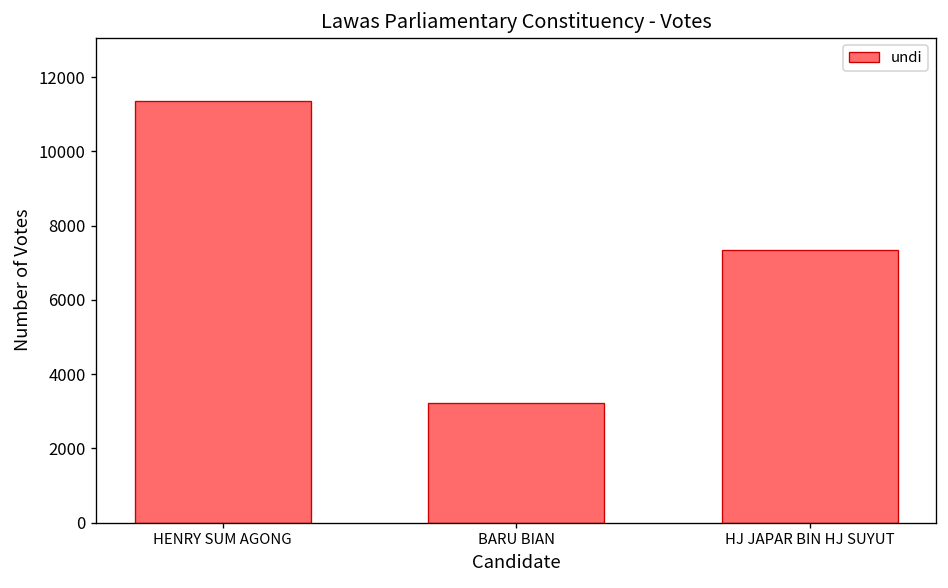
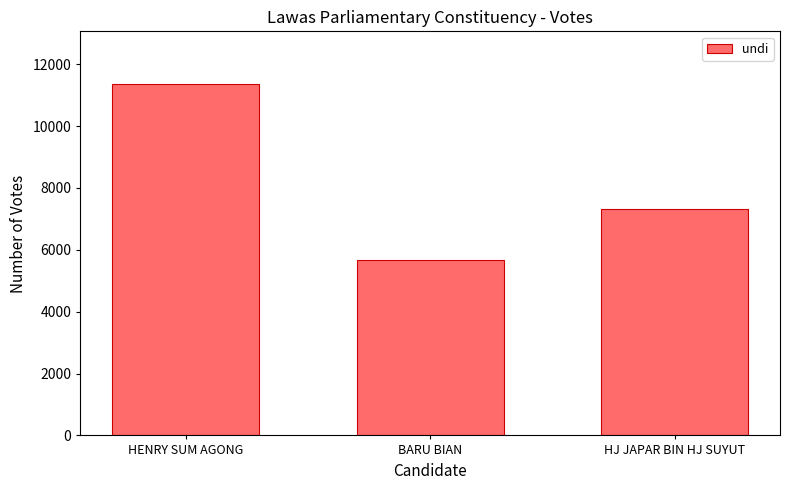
BARU BIAN: 3200 -> 5700
